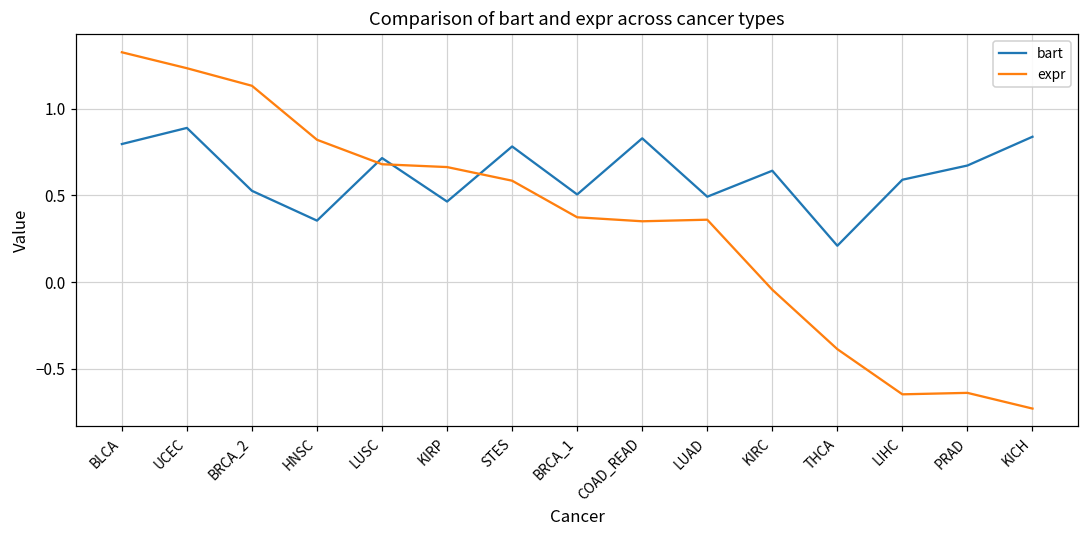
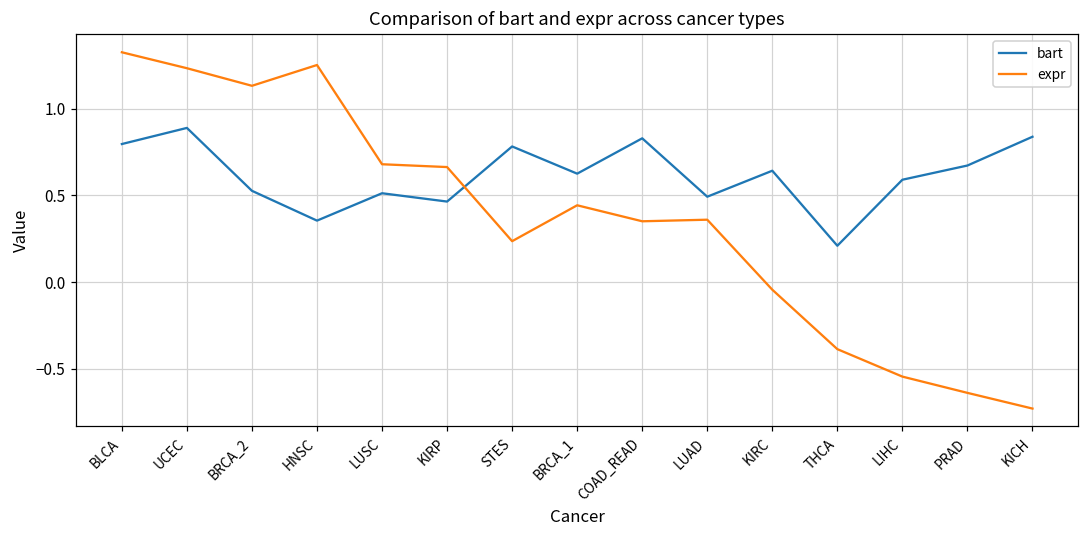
expr, HNSC: 0.82 -> 1.25
bart, LUSC: 0.72 -> 0.51
expr, STES: 0.59 -> 0.24
bart, BRCA_1: 0.51 -> 0.63
expr, BRCA_1: 0.37 -> 0.44
expr, LIHC: -0.65 -> -0.55
